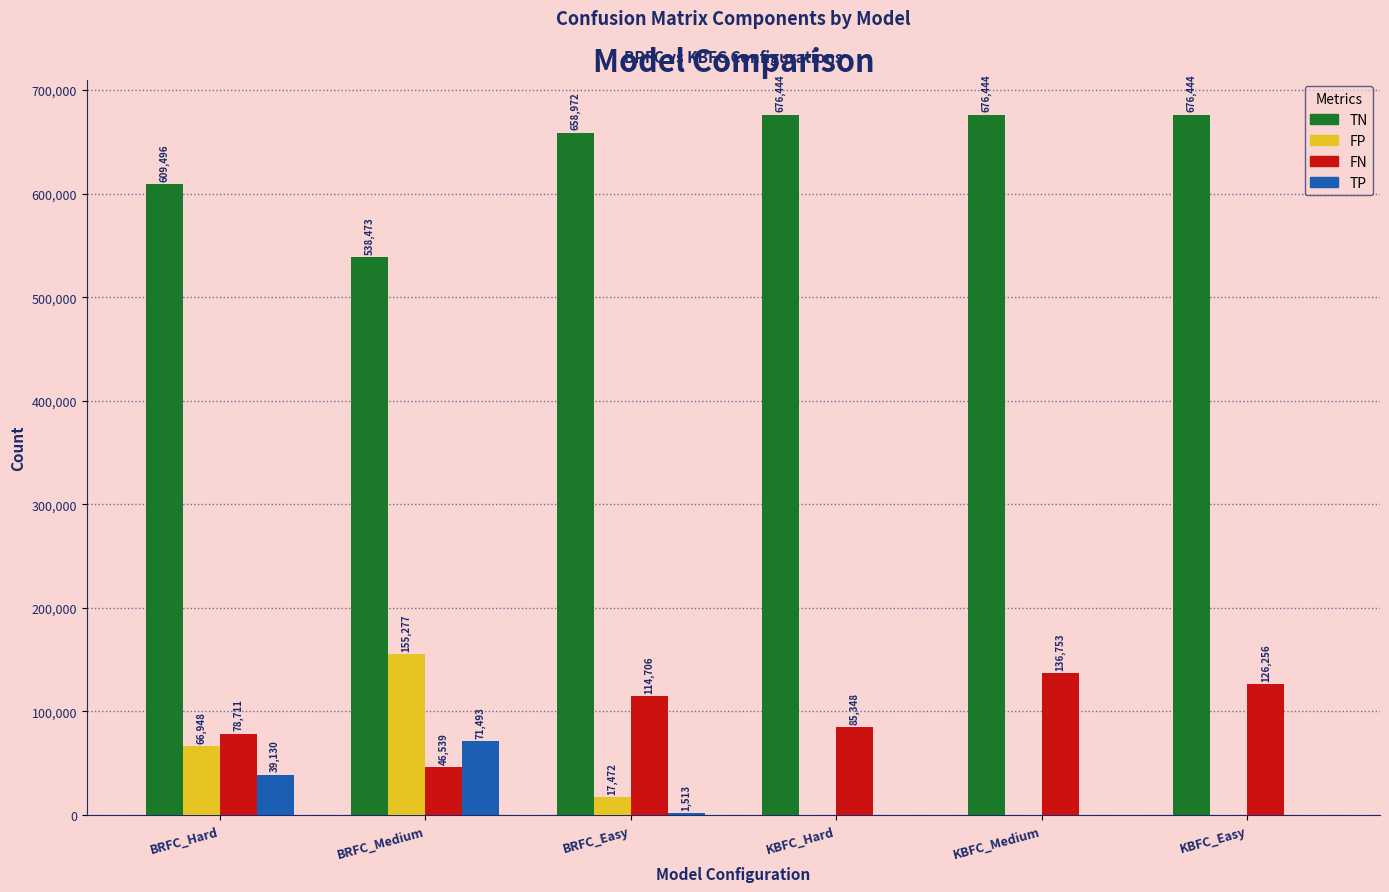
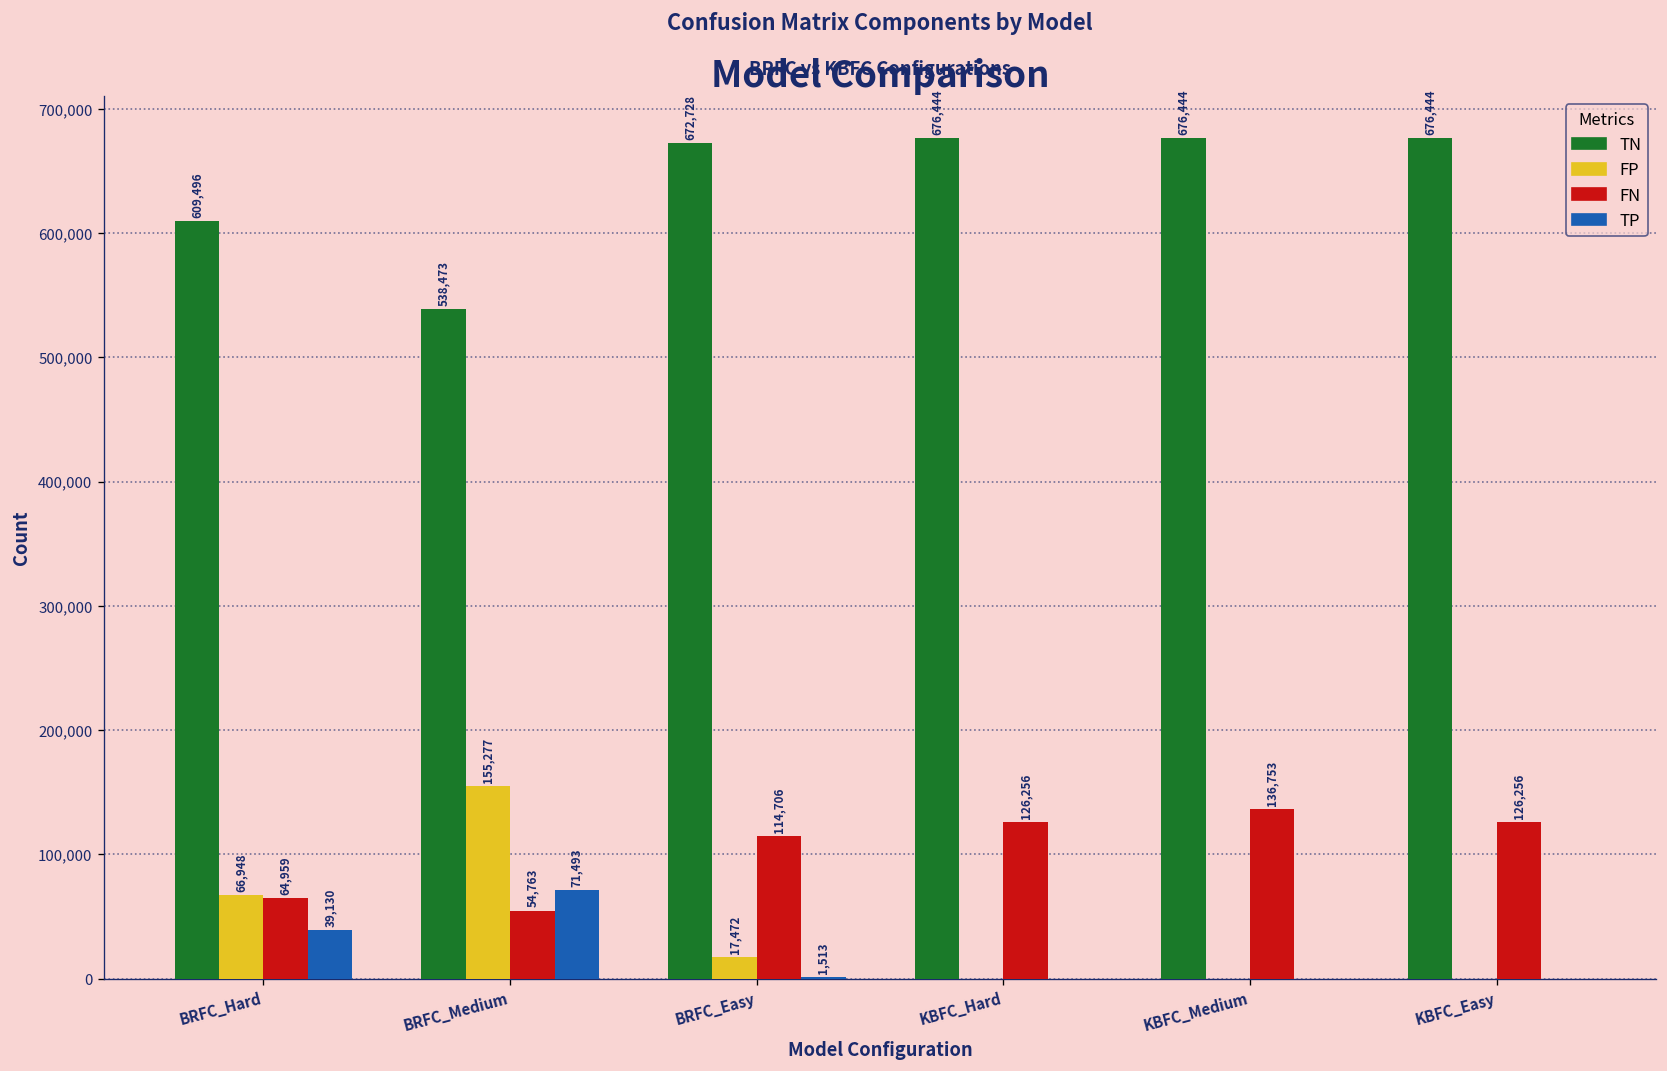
FN, BRFC_Hard: 78,711 -> 64,959
FN, BRFC_Medium: 46,539 -> 54,763
TN, BRFC_Easy: 658,972 -> 672,728
FN, KBFC_Hard: 85,348 -> 126,256
